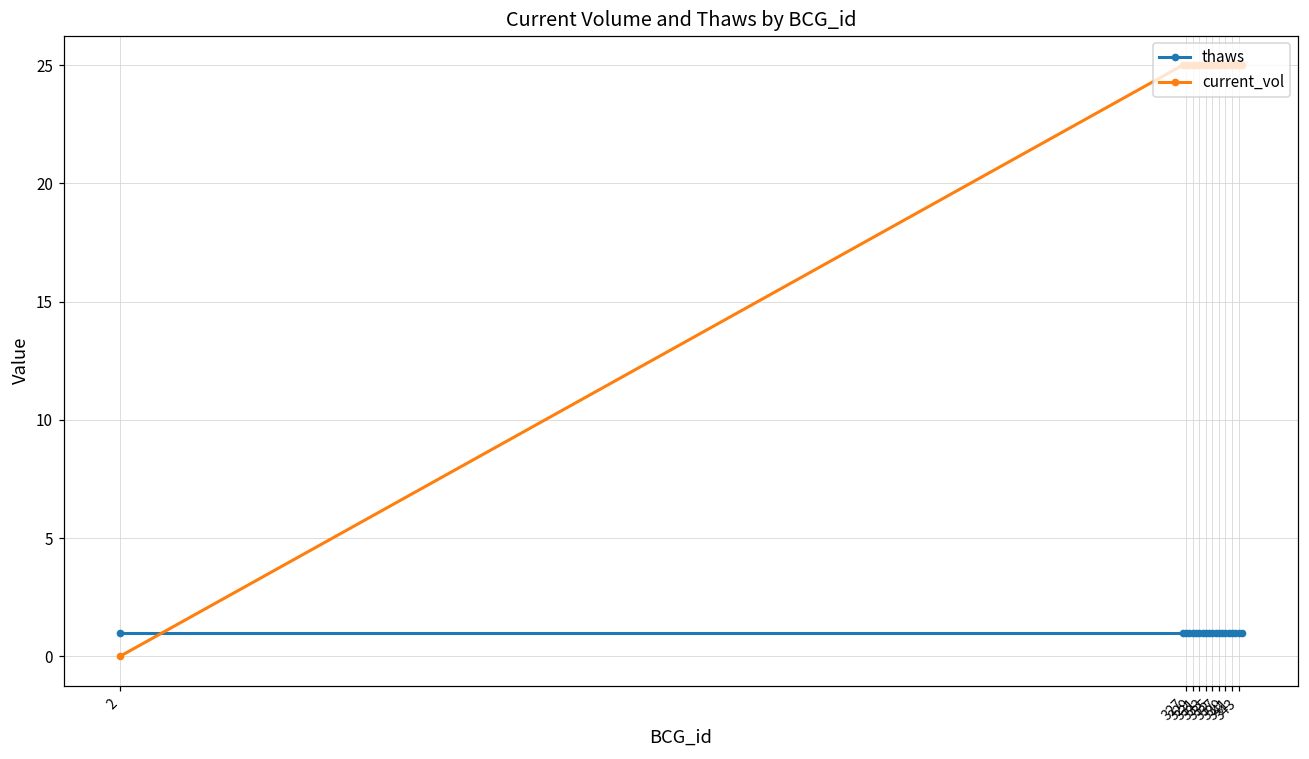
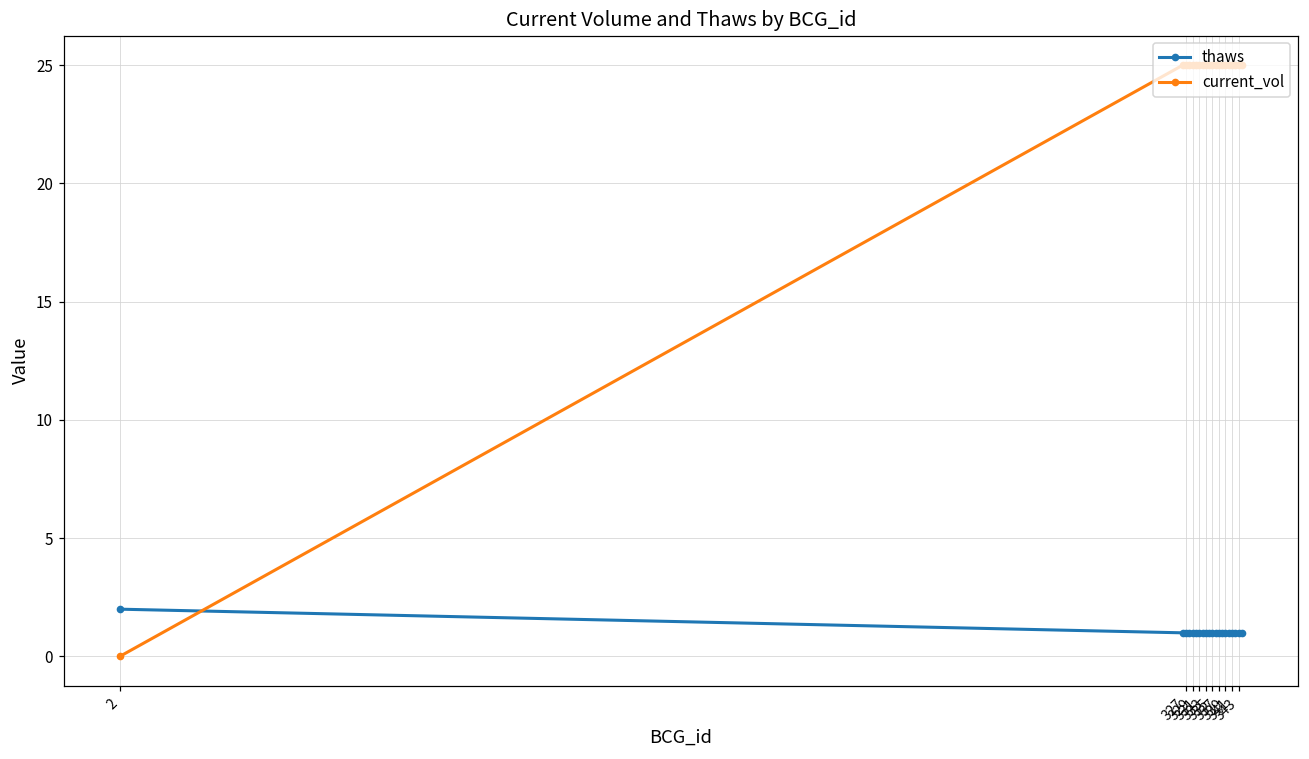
thaws, 2: 1 -> 2
